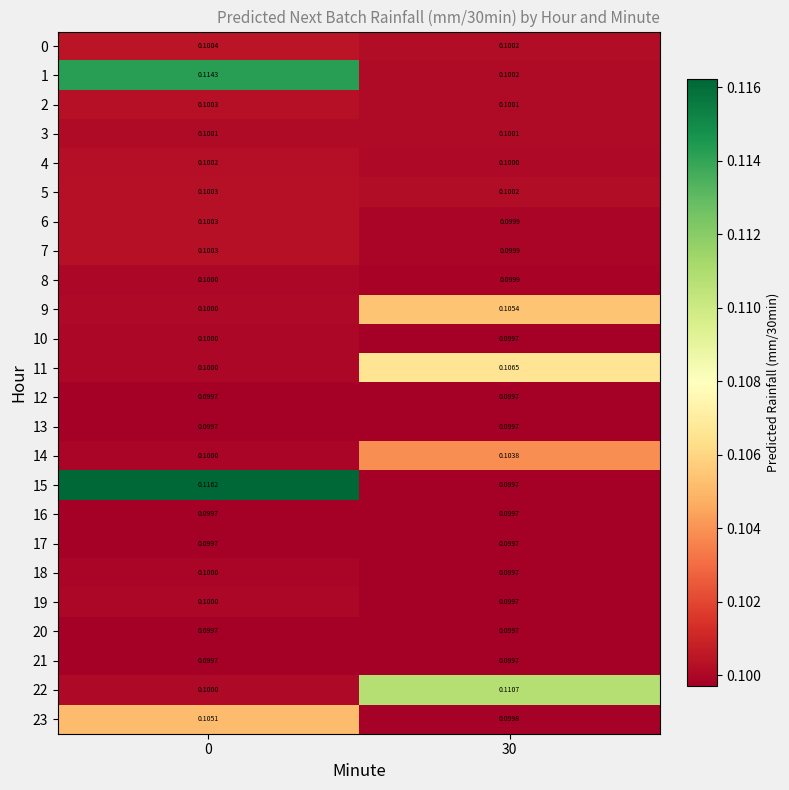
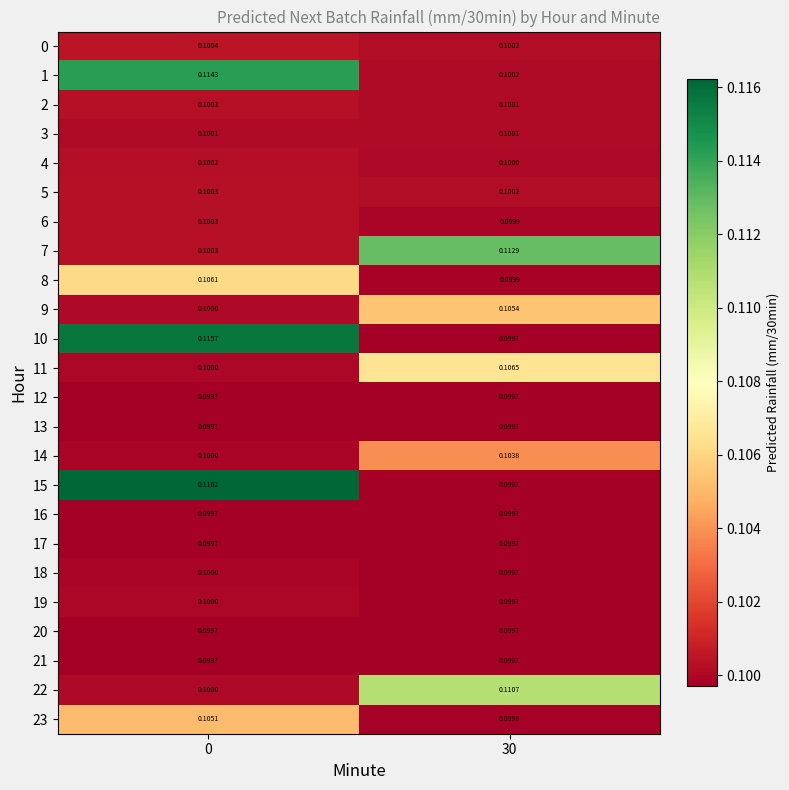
7, 30: 0.0999 -> 0.1129
8, 0: 0.1000 -> 0.1061
10, 0: 0.1000 -> 0.1157
